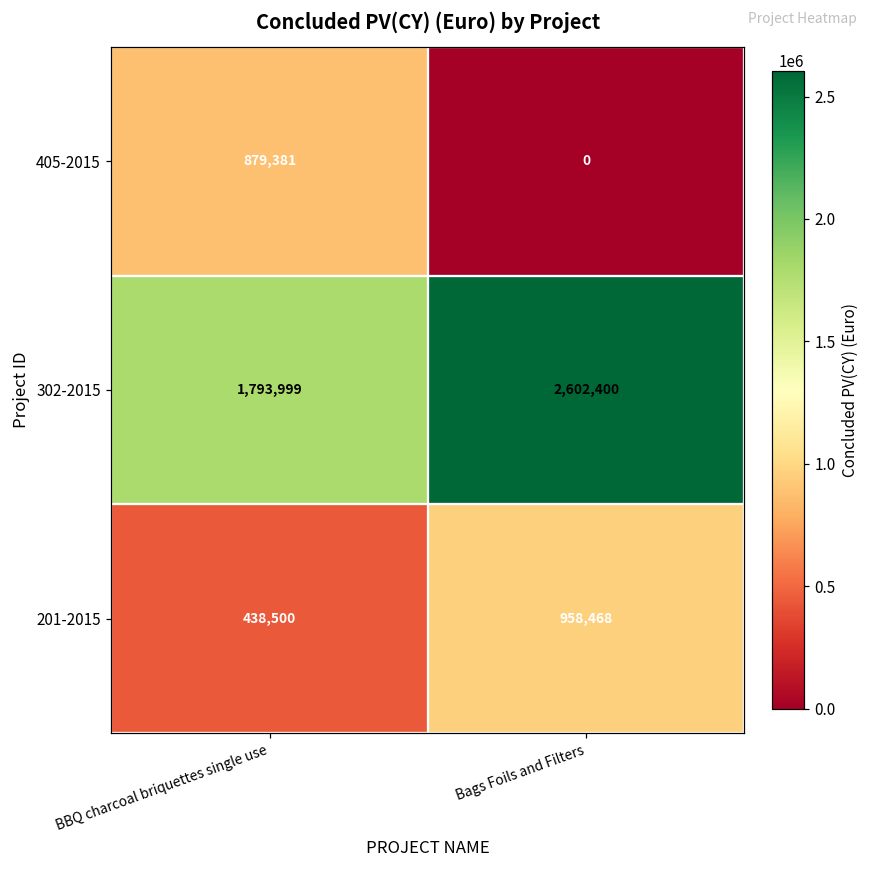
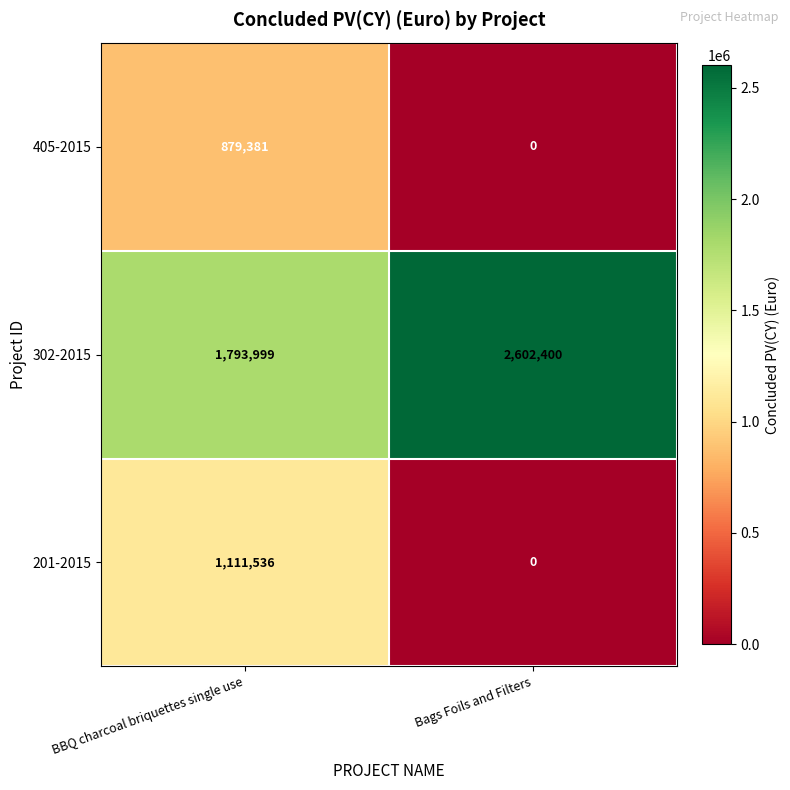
201-2015, BBQ charcoal briquettes single use: 438,500 -> 1,111,536
201-2015, Bags Foils and Filters: 958,468 -> 0
